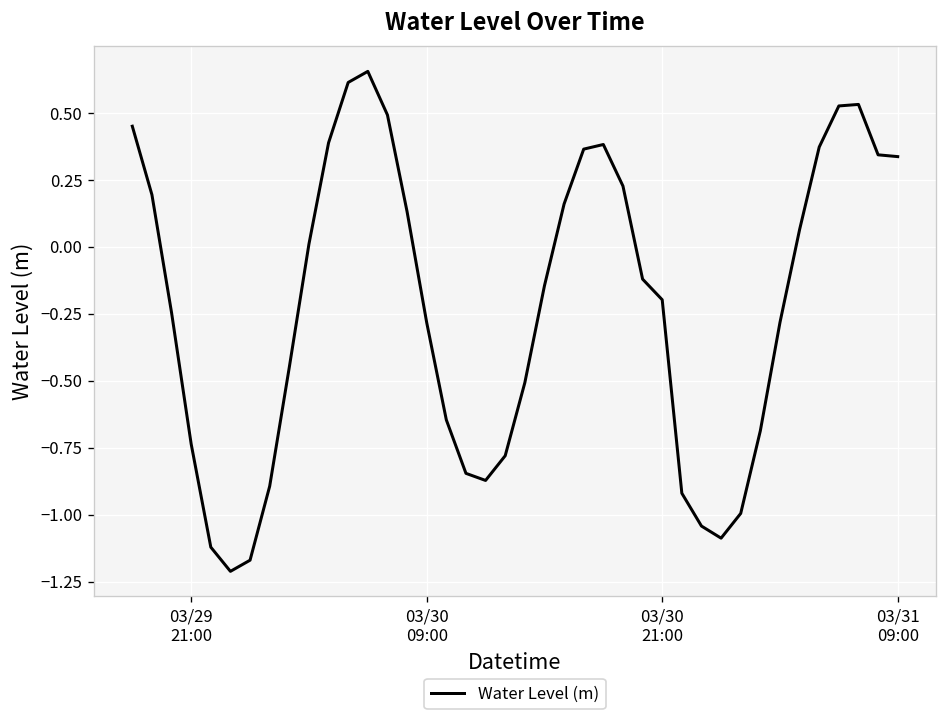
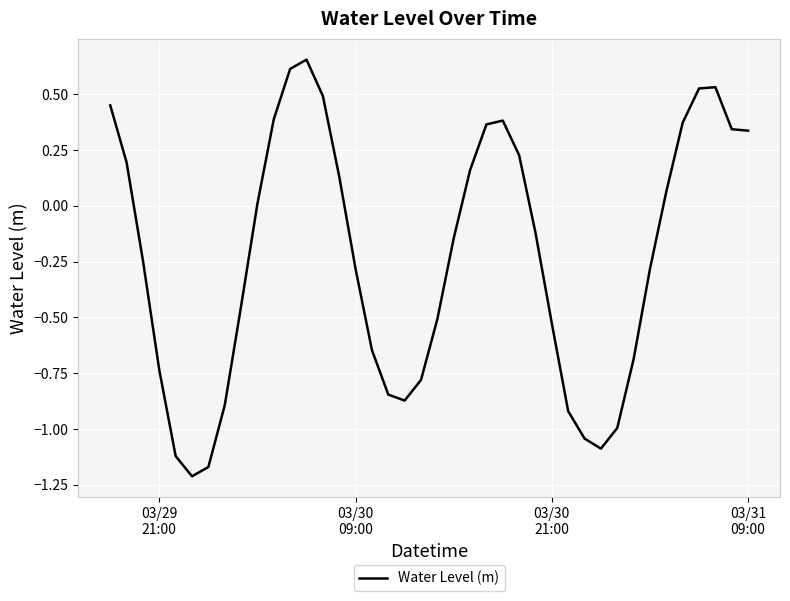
03/30 21:00: -0.20 -> -0.53
